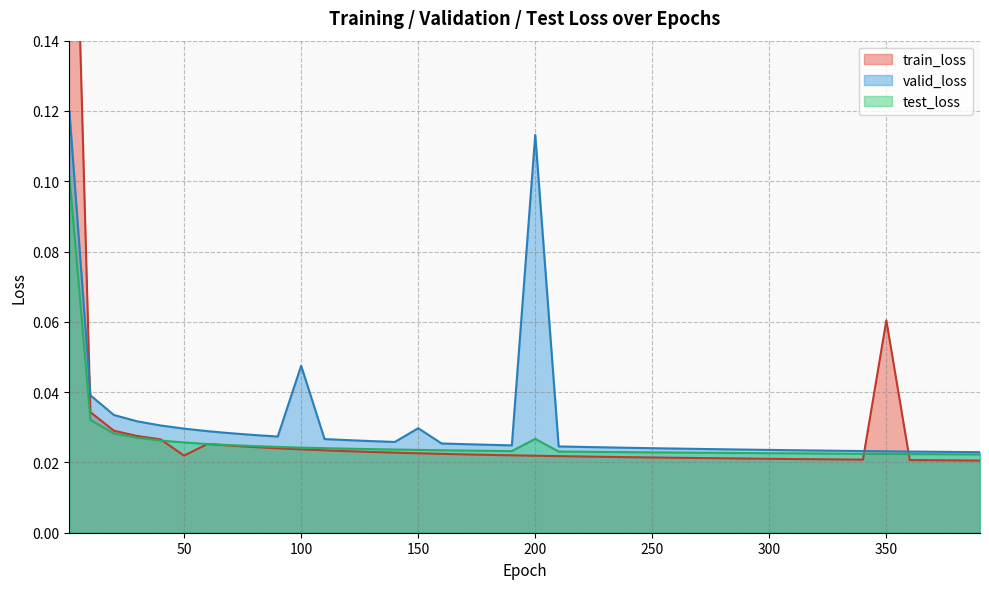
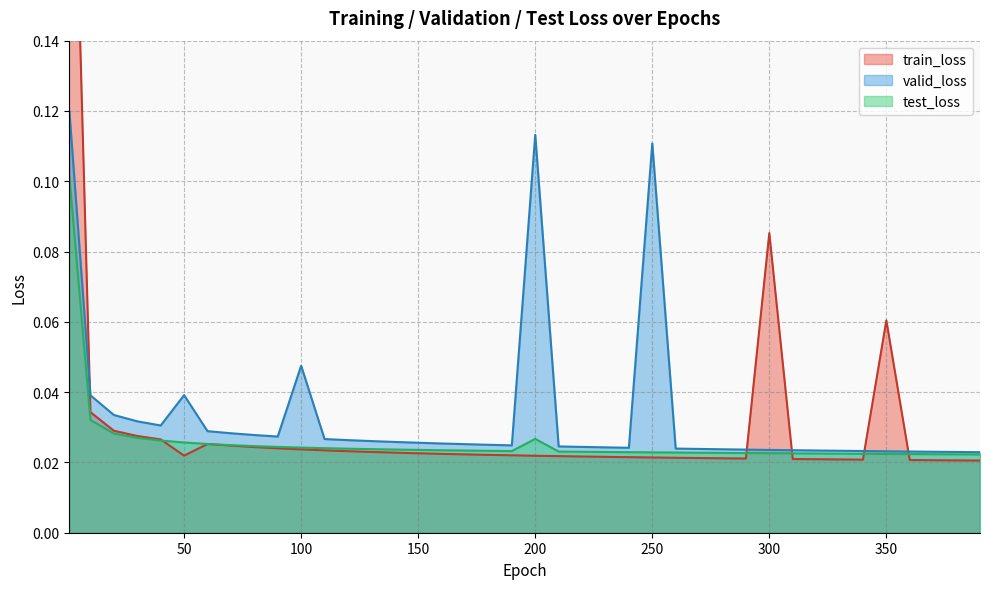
valid_loss, 50: 0.030 -> 0.039
valid_loss, 150: 0.030 -> 0.026
valid_loss, 250: 0.024 -> 0.111
train_loss, 300: 0.021 -> 0.085
